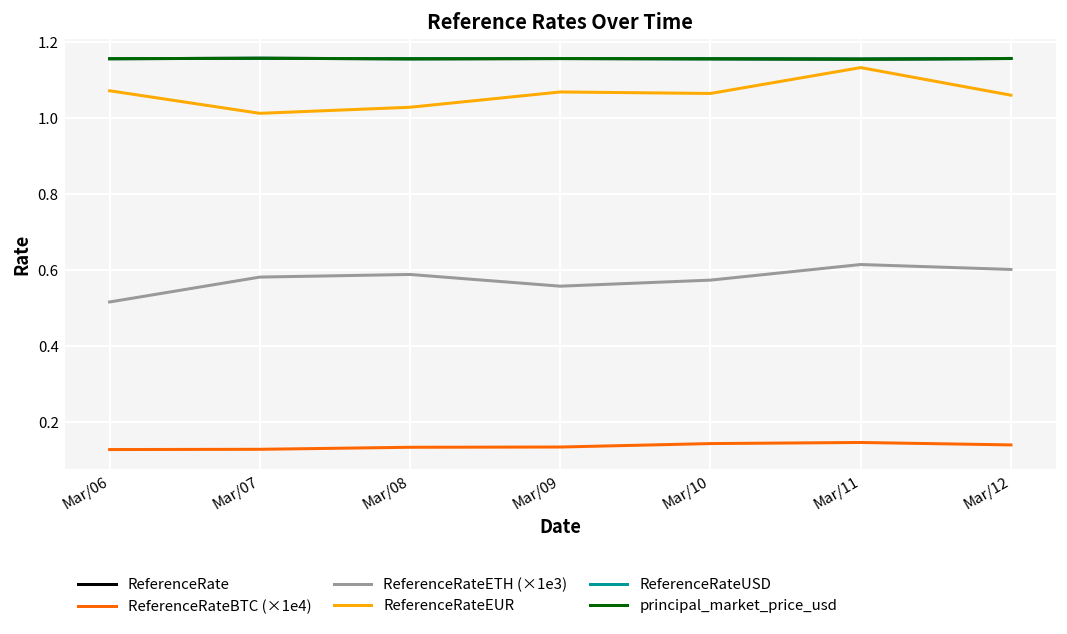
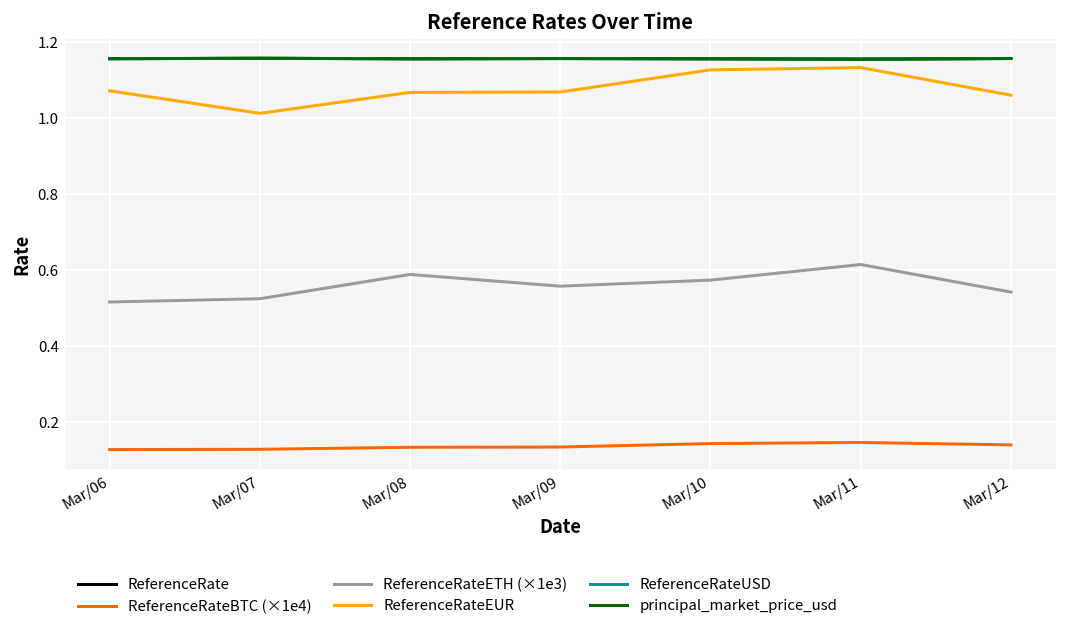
ReferenceRateETH (×1e3), Mar/07: 0.58 -> 0.52
ReferenceRateEUR, Mar/08: 1.03 -> 1.07
ReferenceRateEUR, Mar/10: 1.07 -> 1.13
ReferenceRateETH (×1e3), Mar/12: 0.60 -> 0.54
